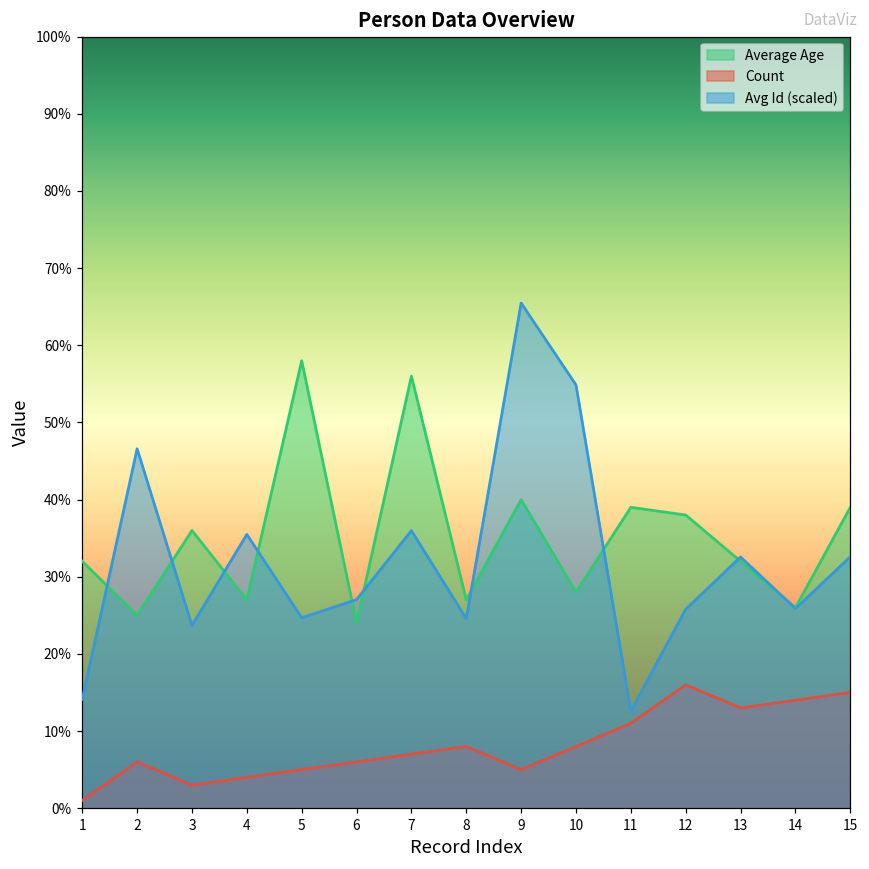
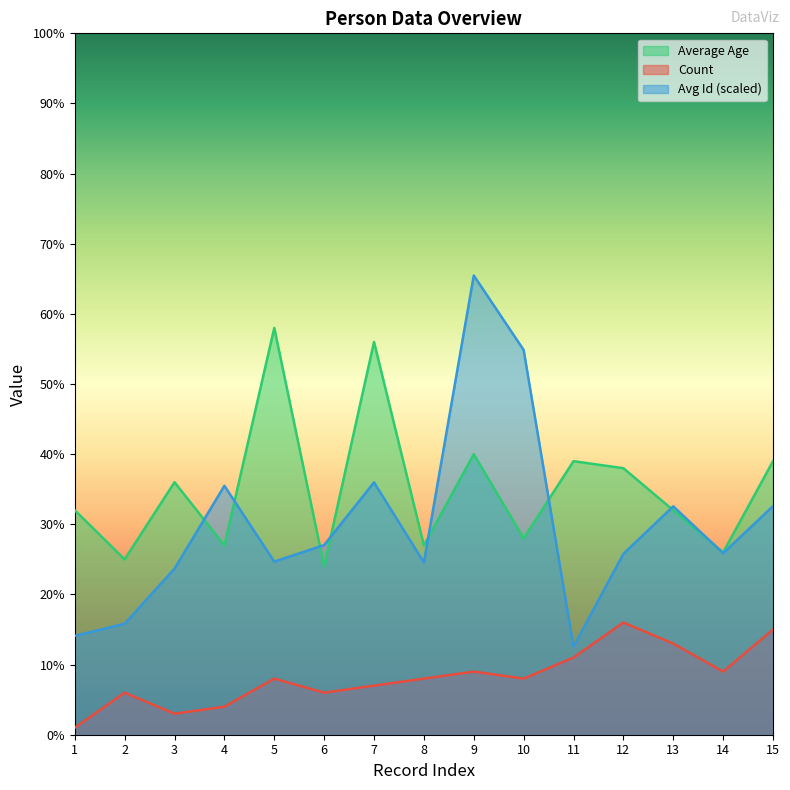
Avg Id (scaled), 2: 47% -> 16%
Count, 5: 5% -> 8%
Count, 9: 5% -> 9%
Count, 14: 14% -> 9%
